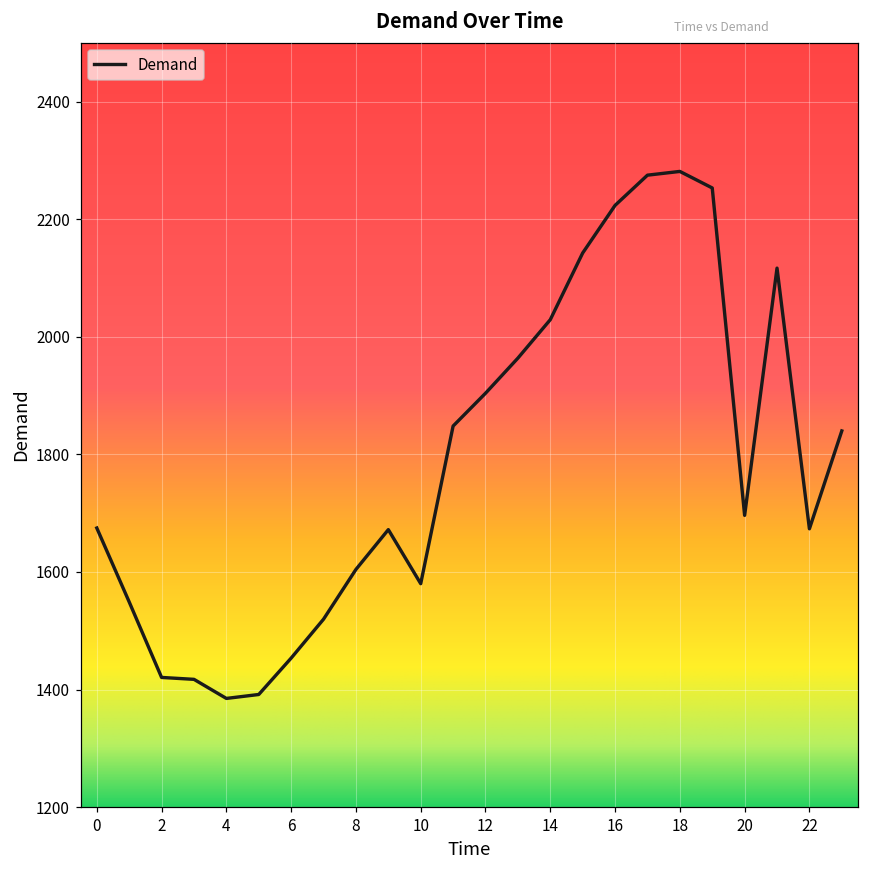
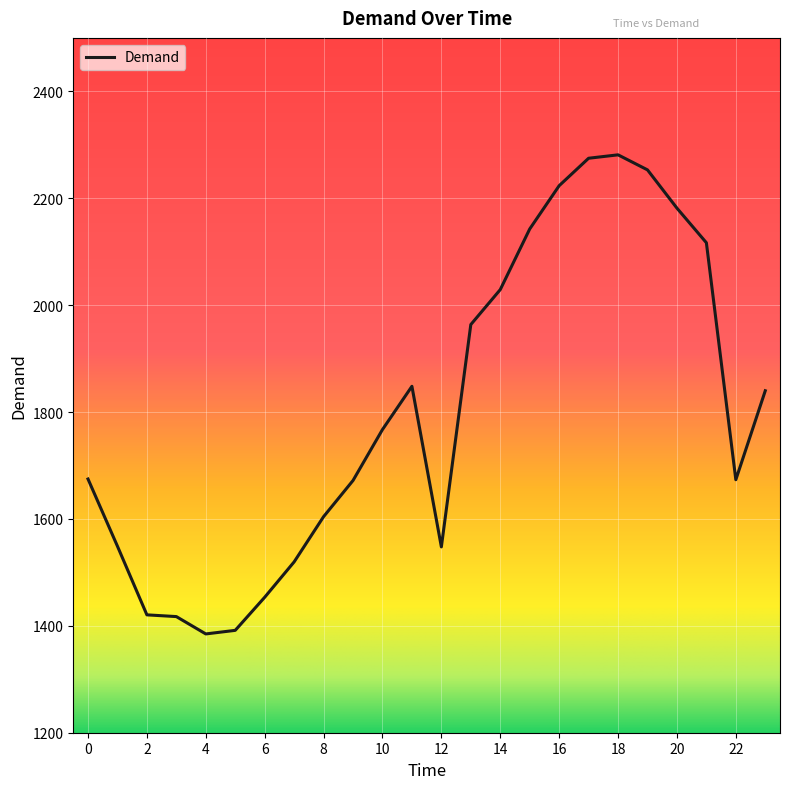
10: 1580 -> 1770
12: 1900 -> 1550
20: 1700 -> 2180
